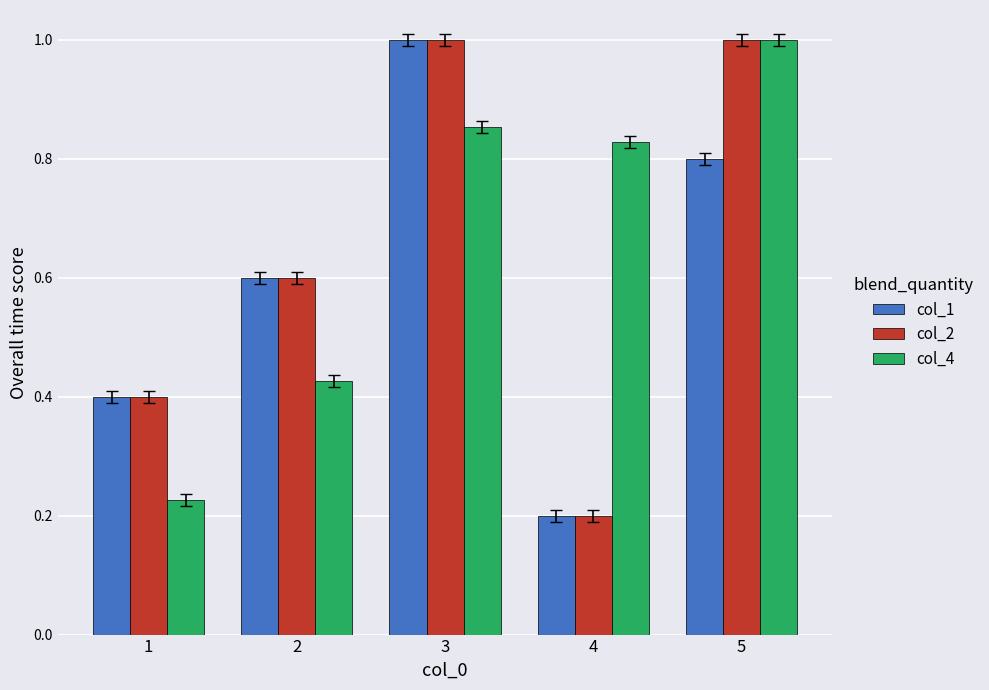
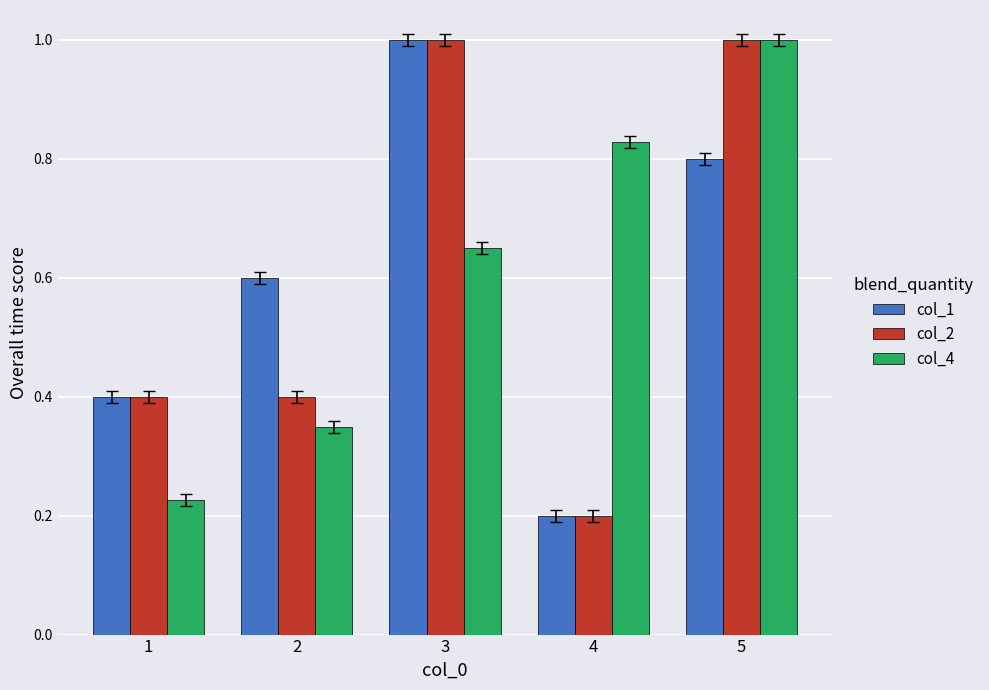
col_2, 2: 0.60 -> 0.40
col_4, 2: 0.43 -> 0.35
col_4, 3: 0.85 -> 0.65
